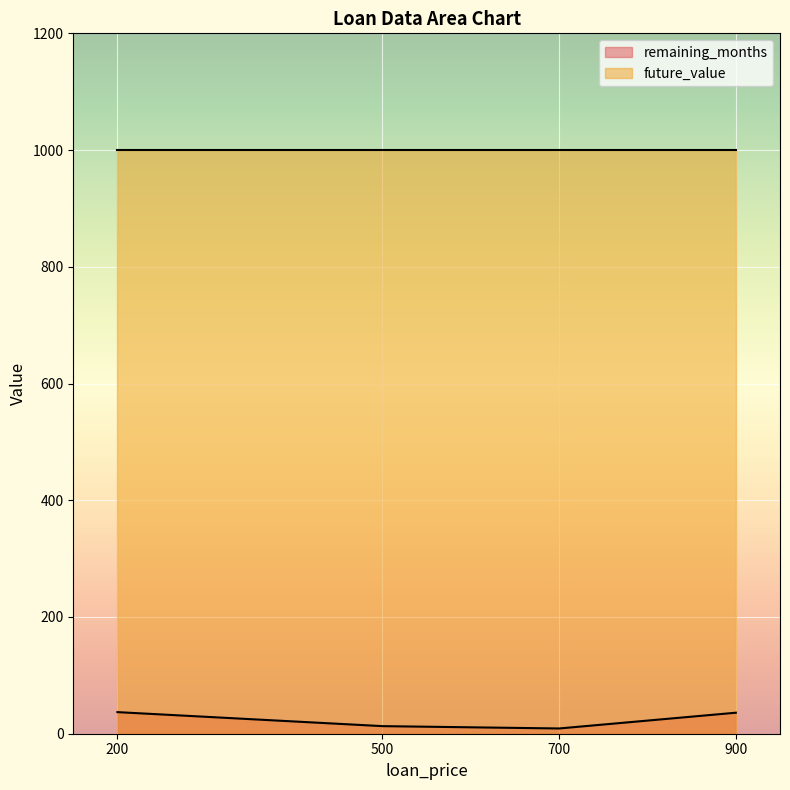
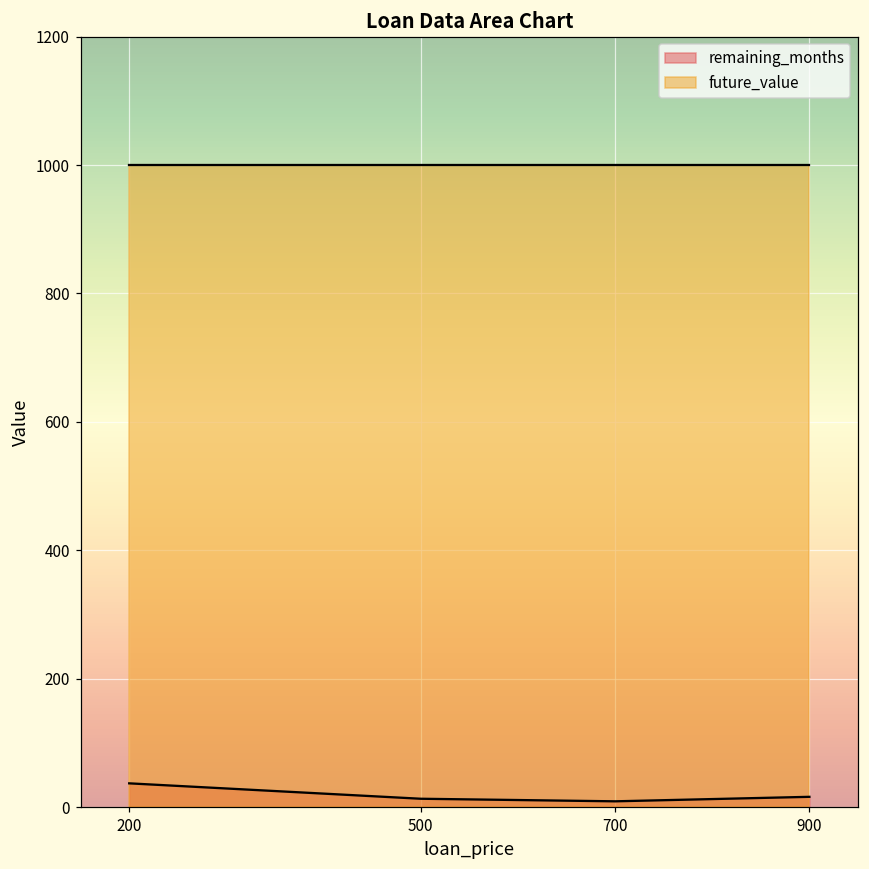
remaining_months, 900: 40 -> 20
